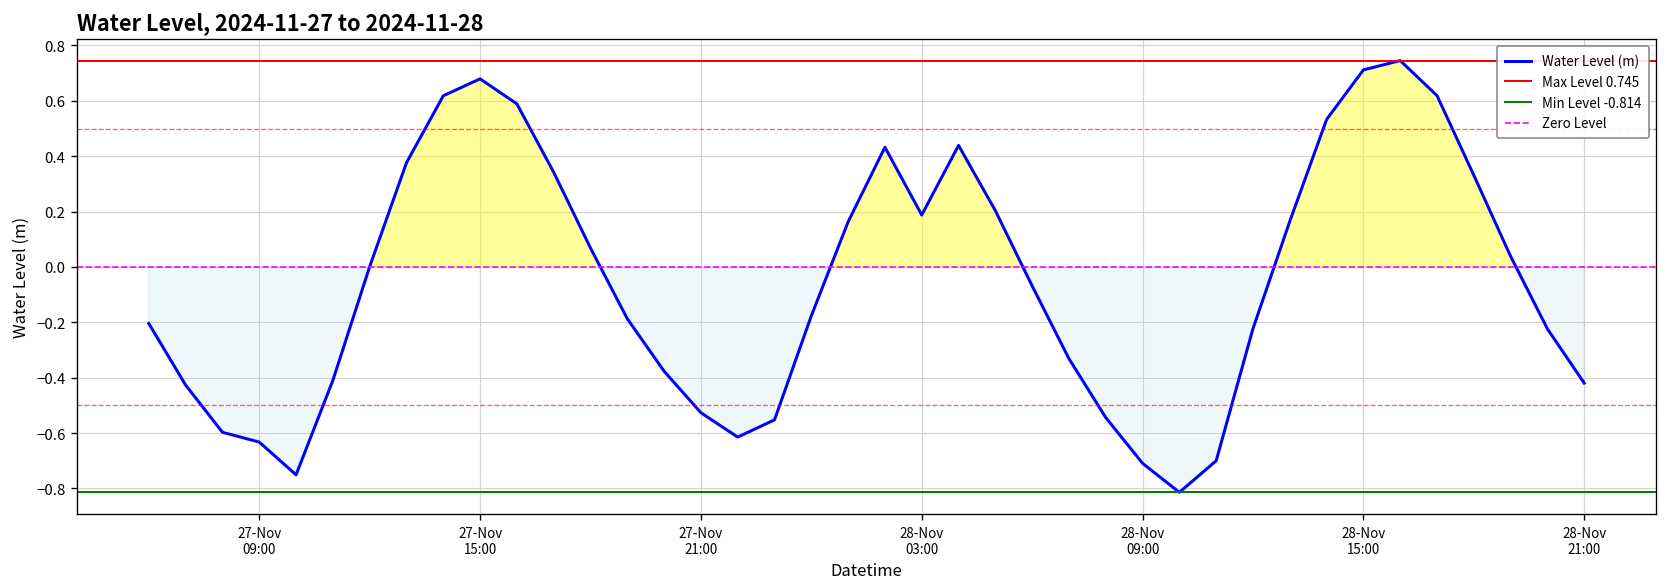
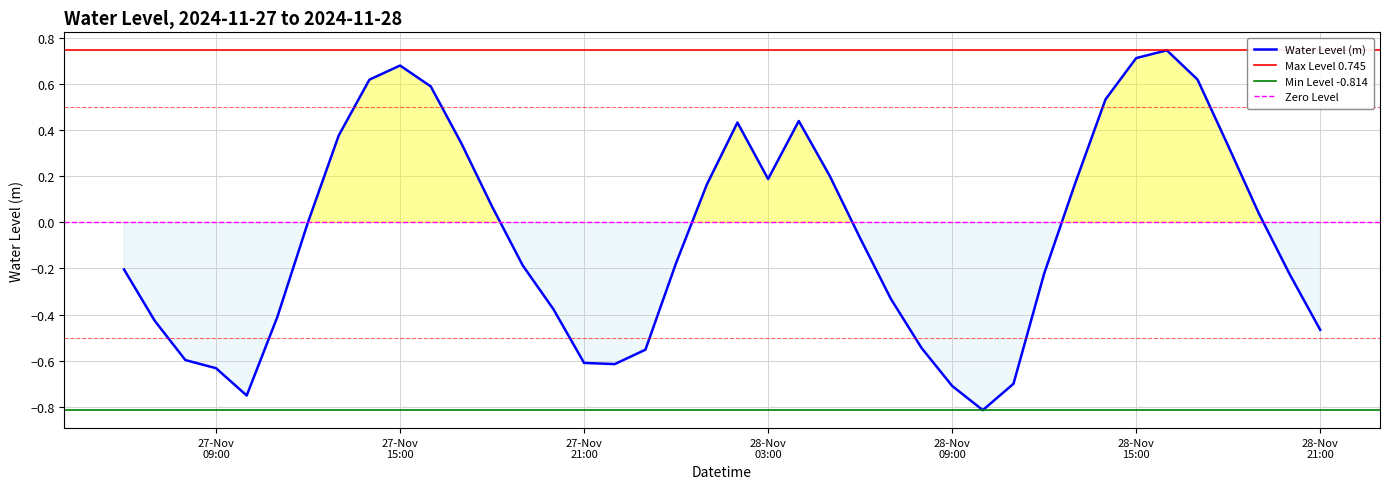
27-Nov 21:00: -0.53 -> -0.61
28-Nov 21:00: -0.42 -> -0.47
